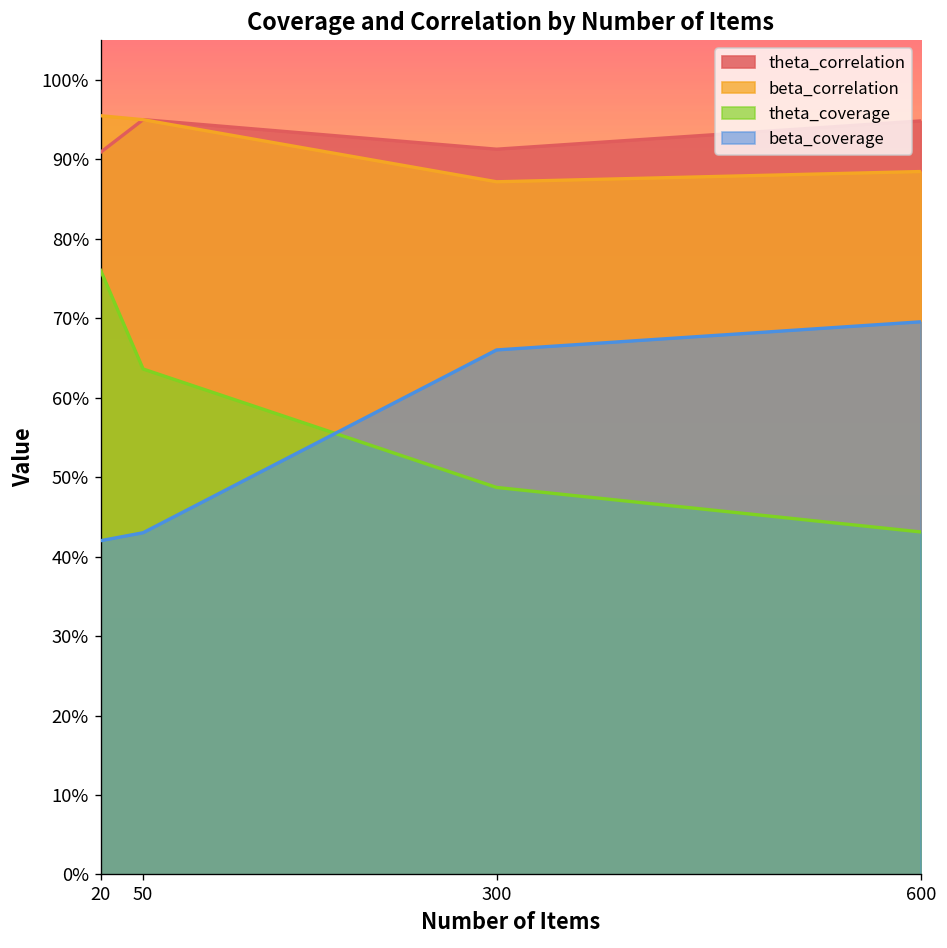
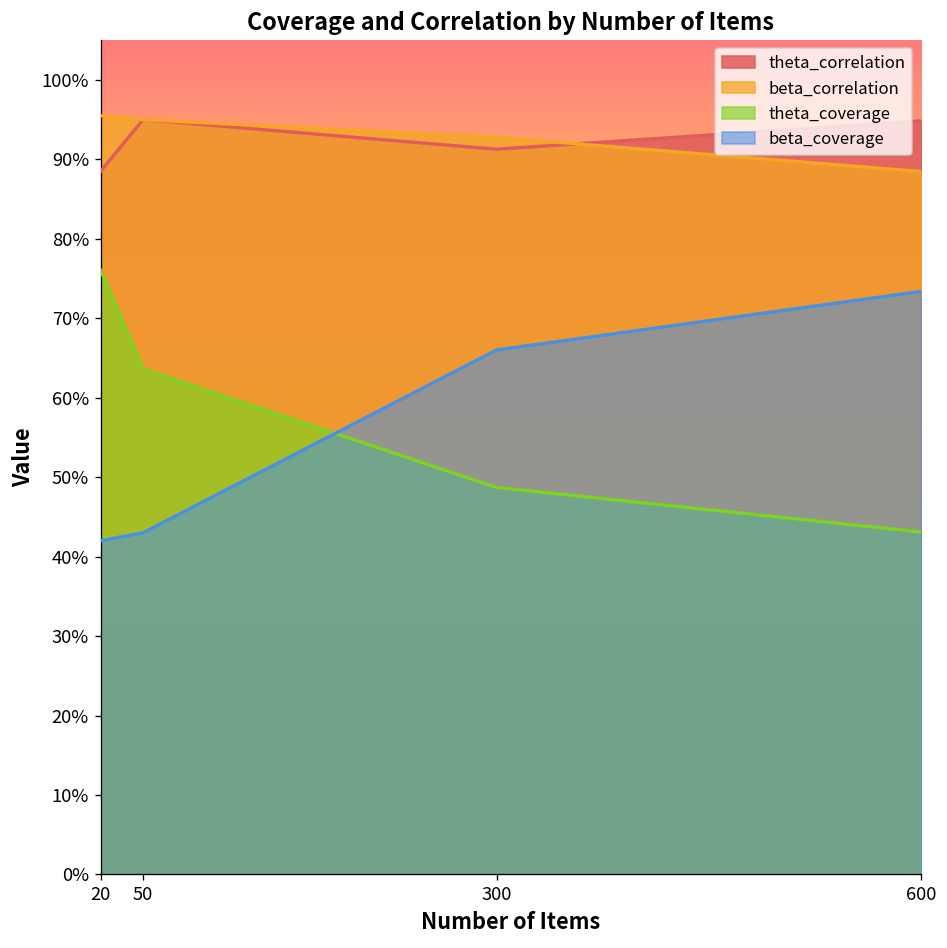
theta_correlation, 20: 91% -> 88%
beta_correlation, 300: 87% -> 93%
beta_coverage, 600: 70% -> 73%
